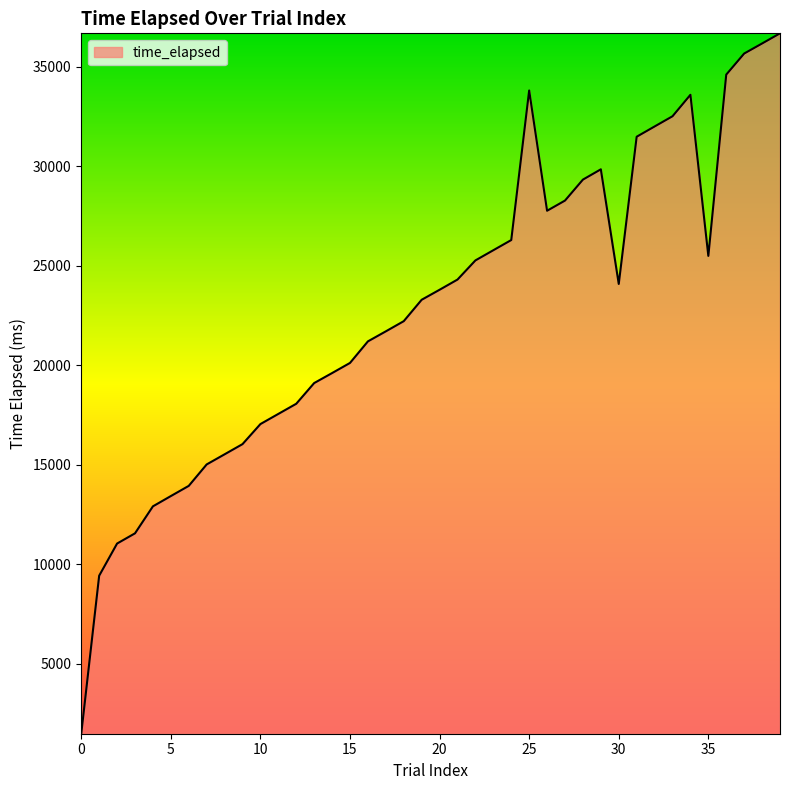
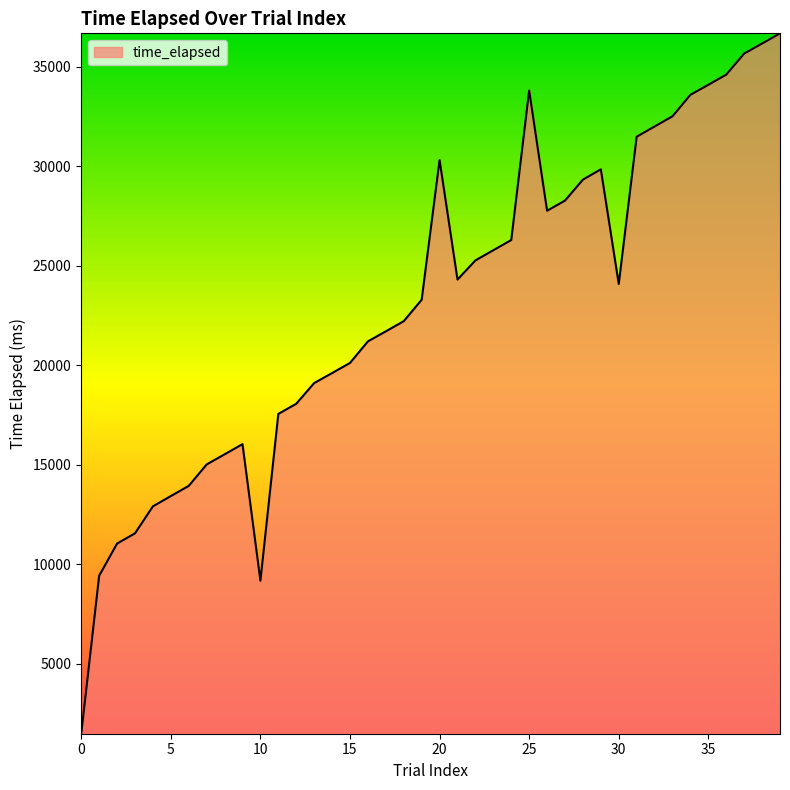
10: 17000 -> 9200
20: 23800 -> 30300
35: 25500 -> 34100
